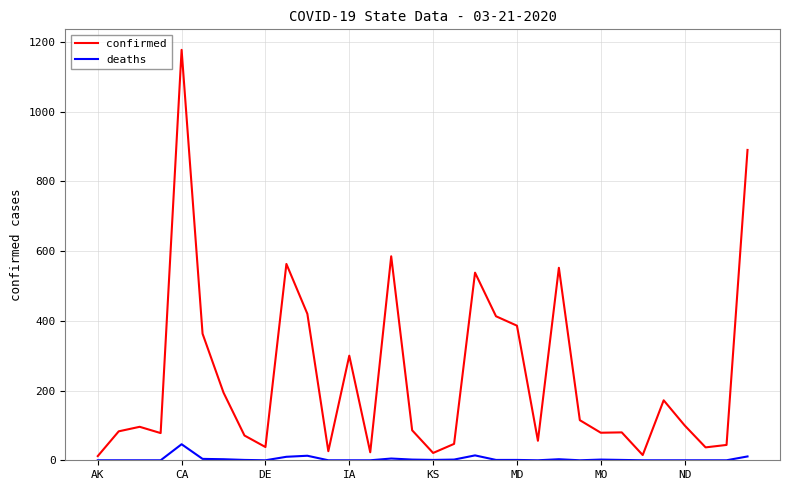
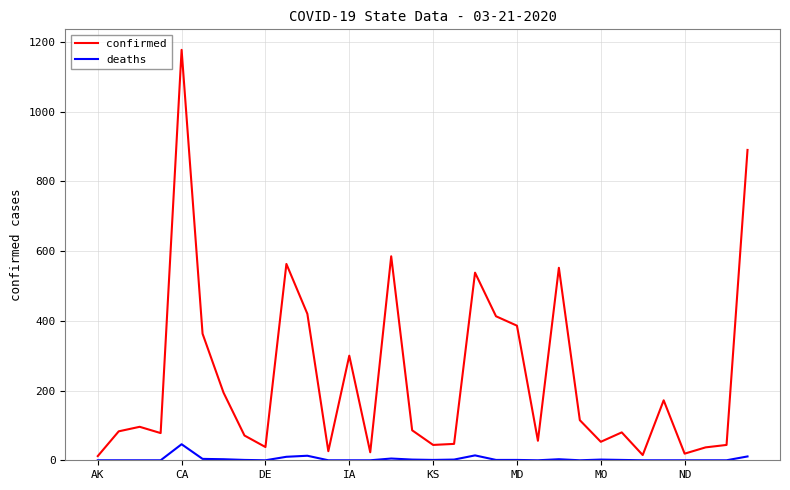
confirmed, KS: 20 -> 40
confirmed, MO: 80 -> 50
confirmed, ND: 100 -> 20
